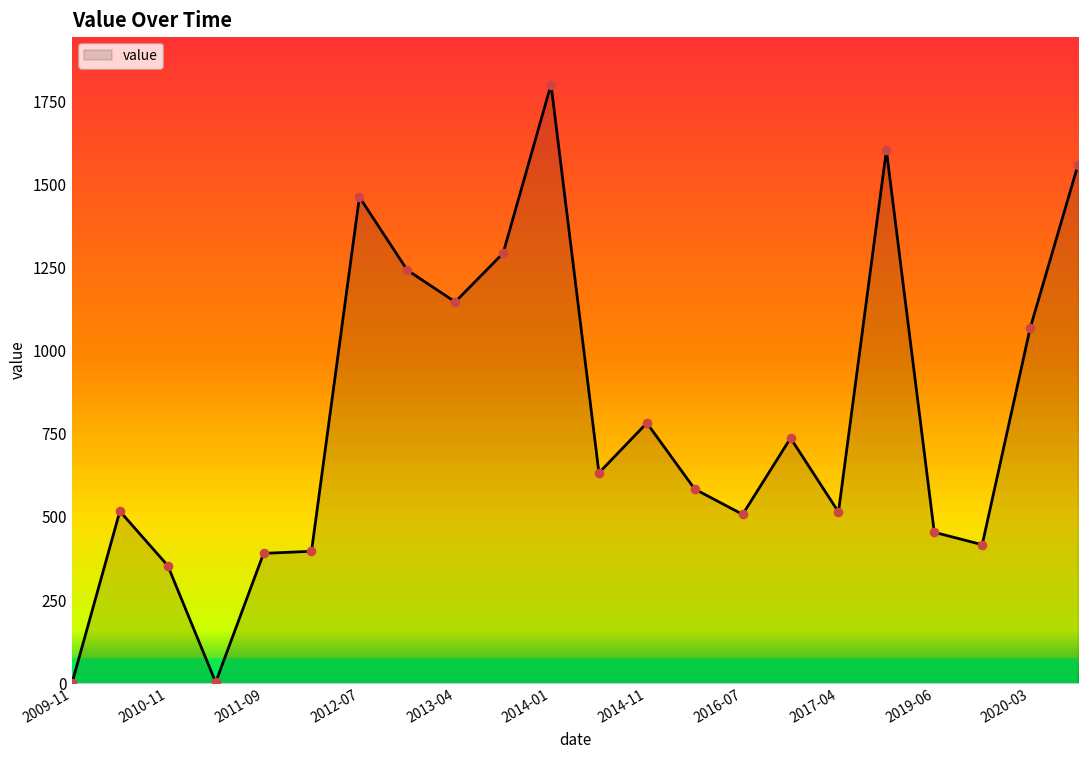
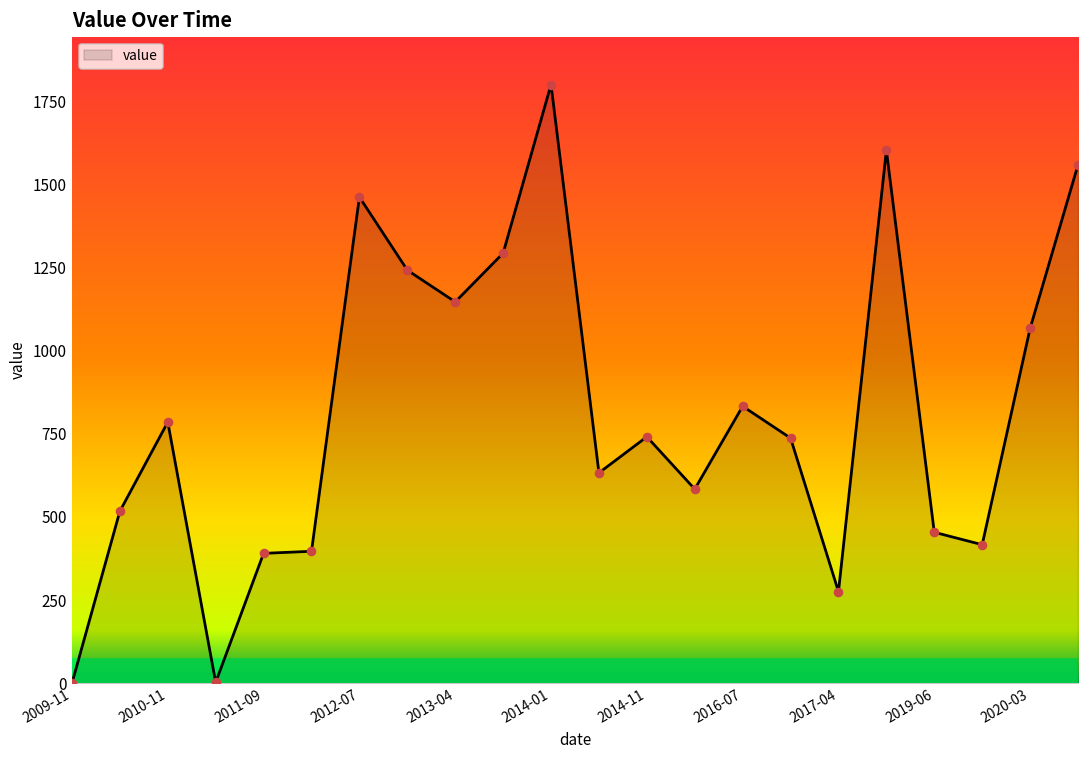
2010-11: 350 -> 790
2014-11: 780 -> 740
2016-07: 510 -> 830
2017-04: 520 -> 280
